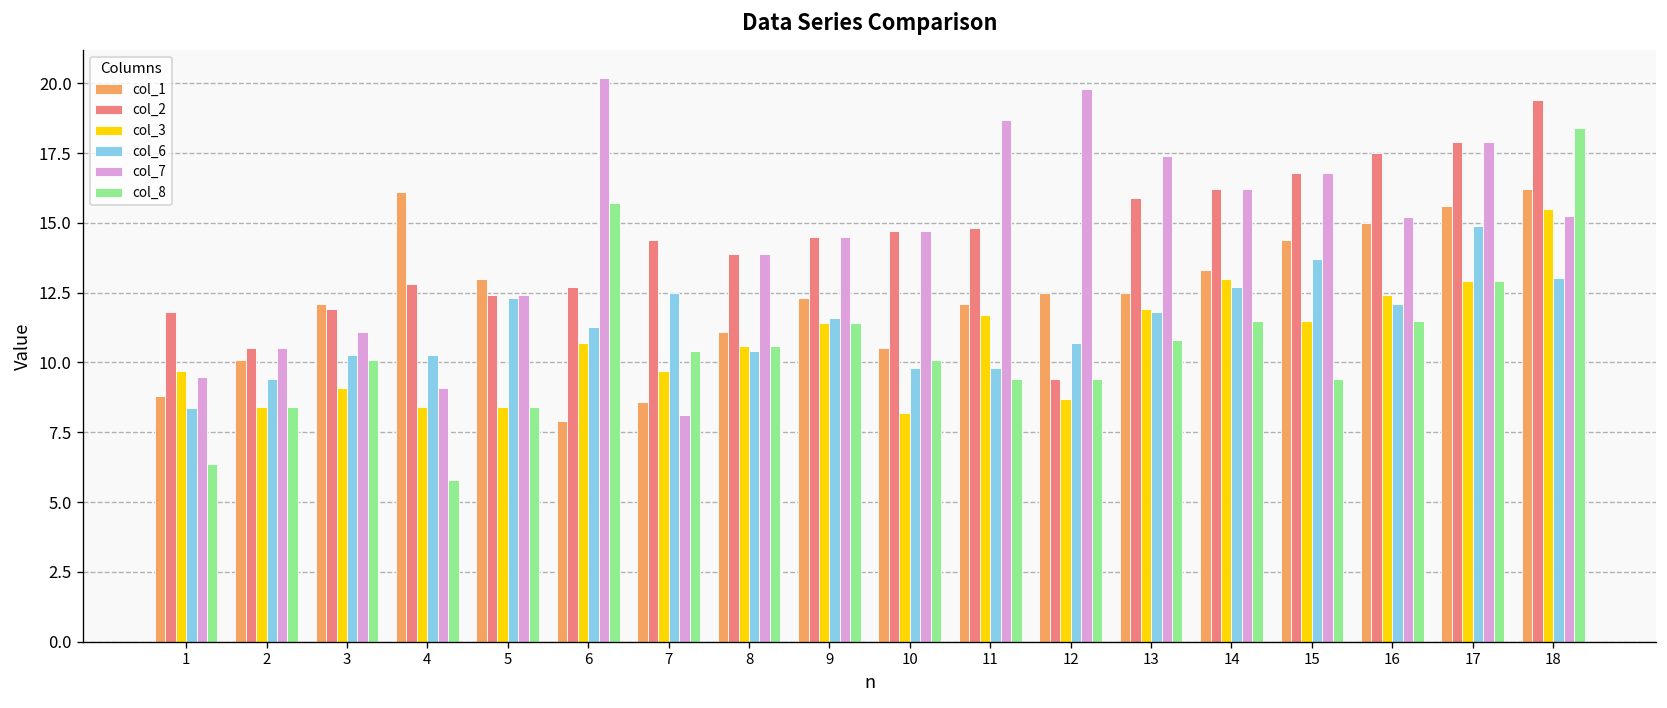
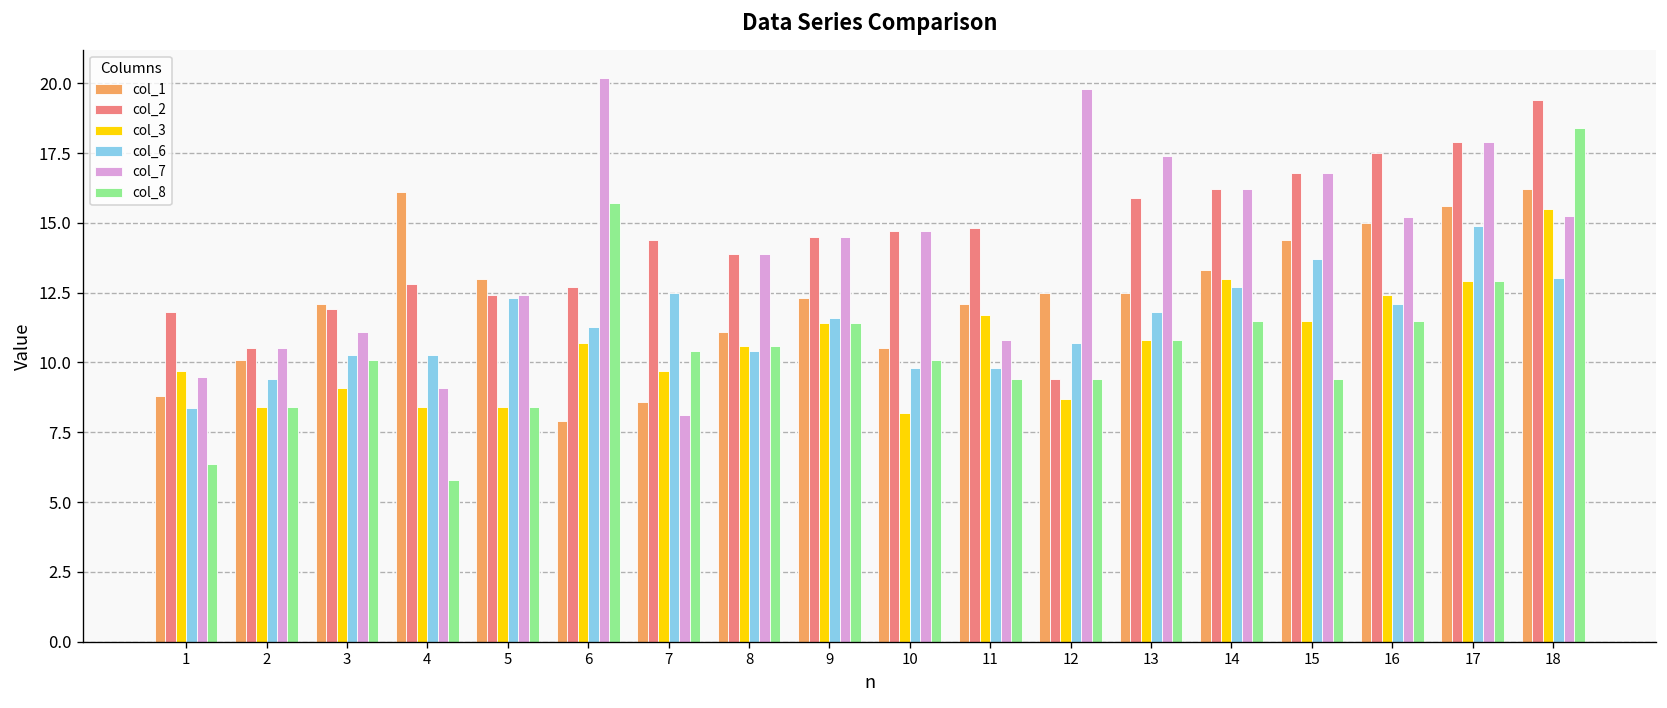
col_7, 11: 18.7 -> 10.8
col_3, 13: 11.9 -> 10.8
